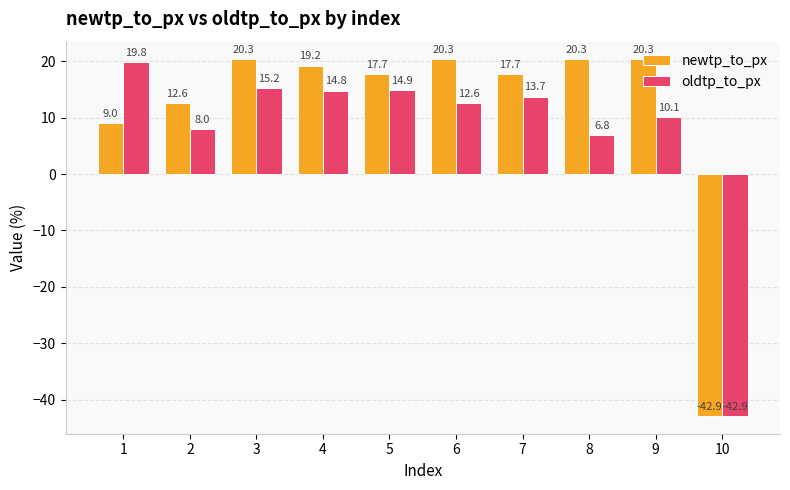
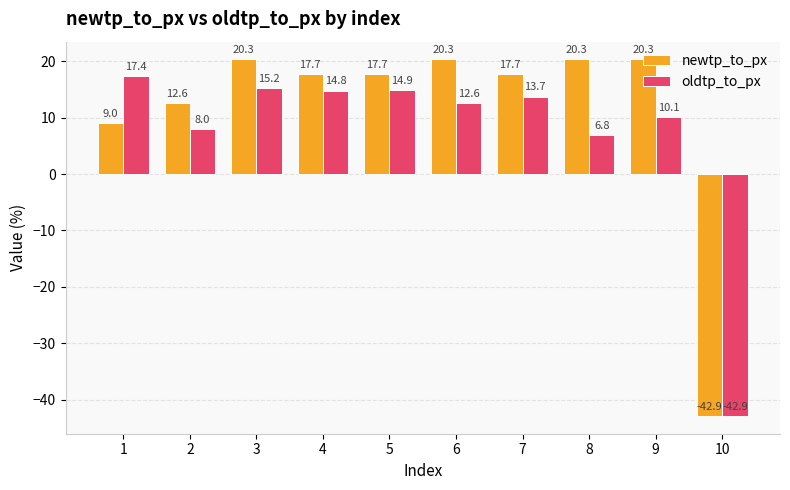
oldtp_to_px, 1: 19.8 -> 17.4
newtp_to_px, 4: 19.2 -> 17.7
